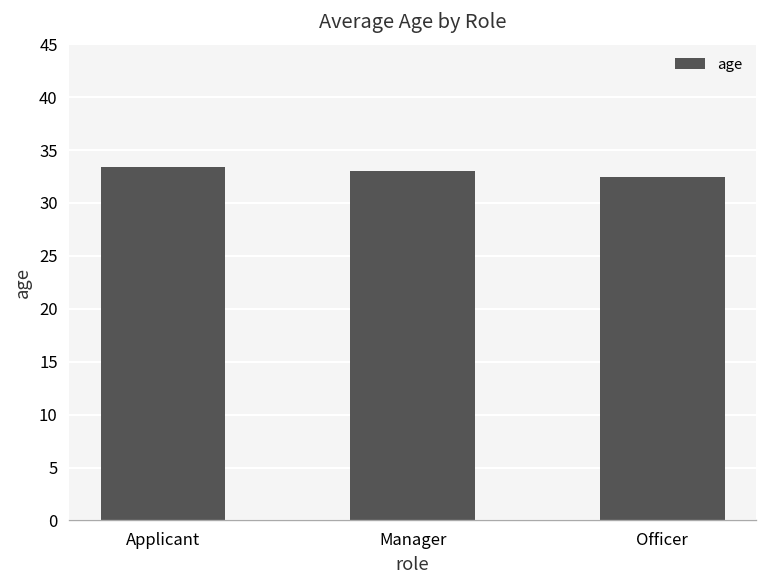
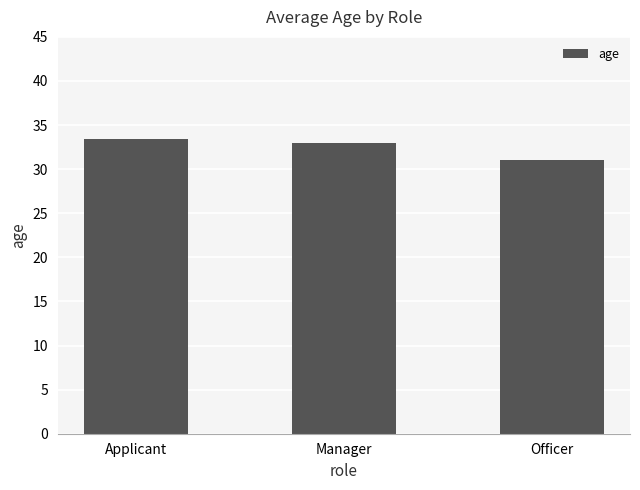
Officer: 33 -> 31
